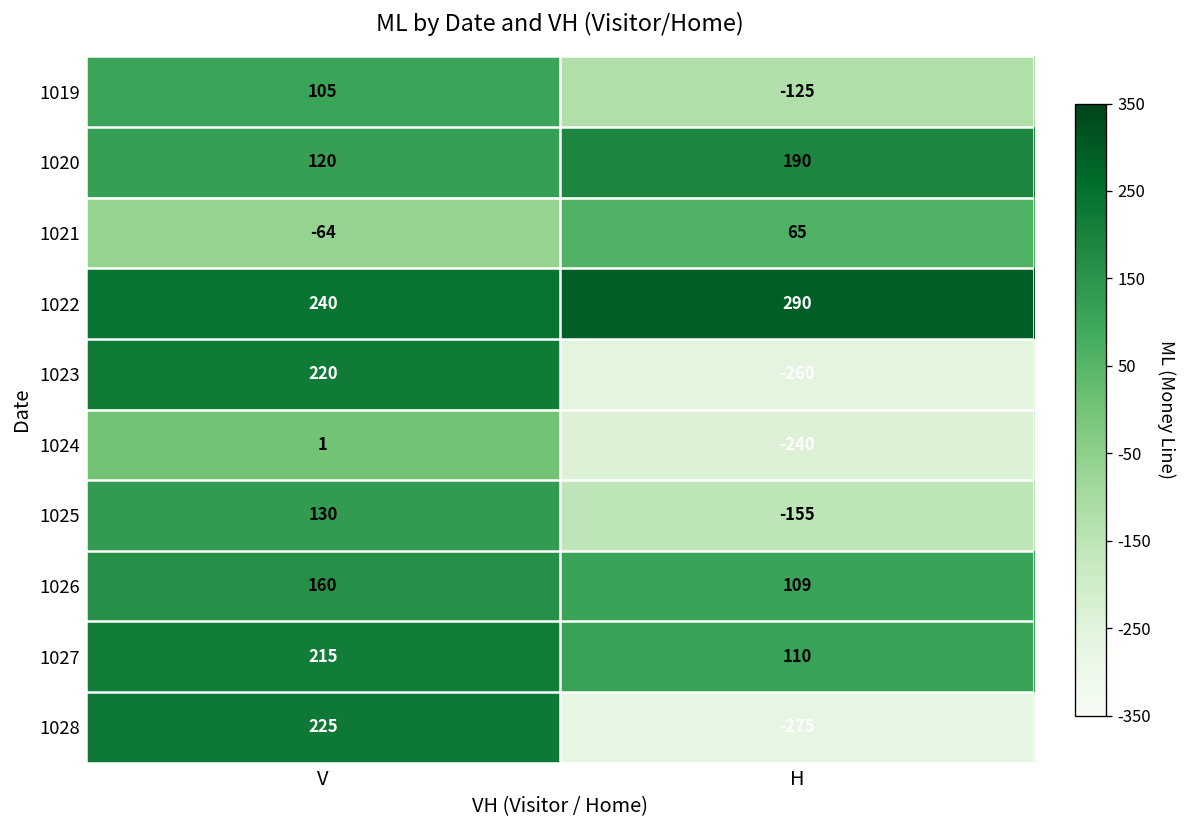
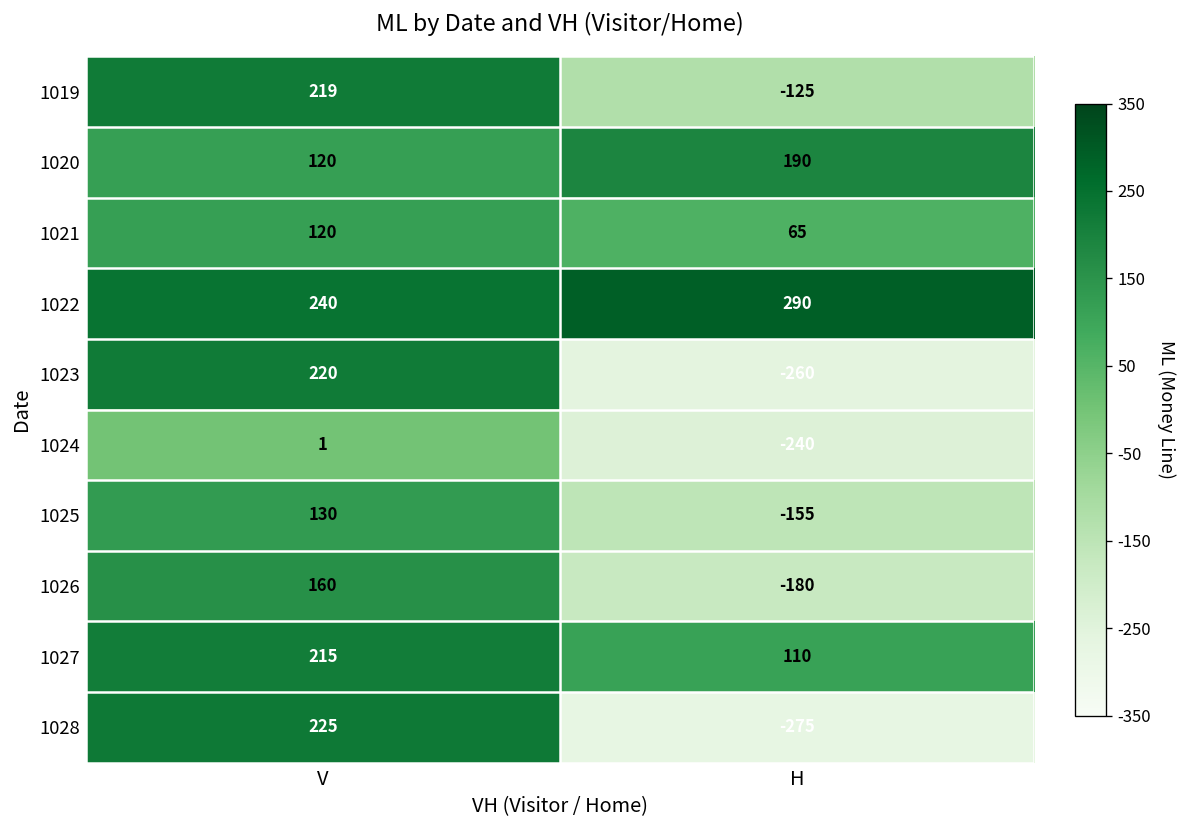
1019, V: 105 -> 219
1021, V: -64 -> 120
1026, H: 109 -> -180
